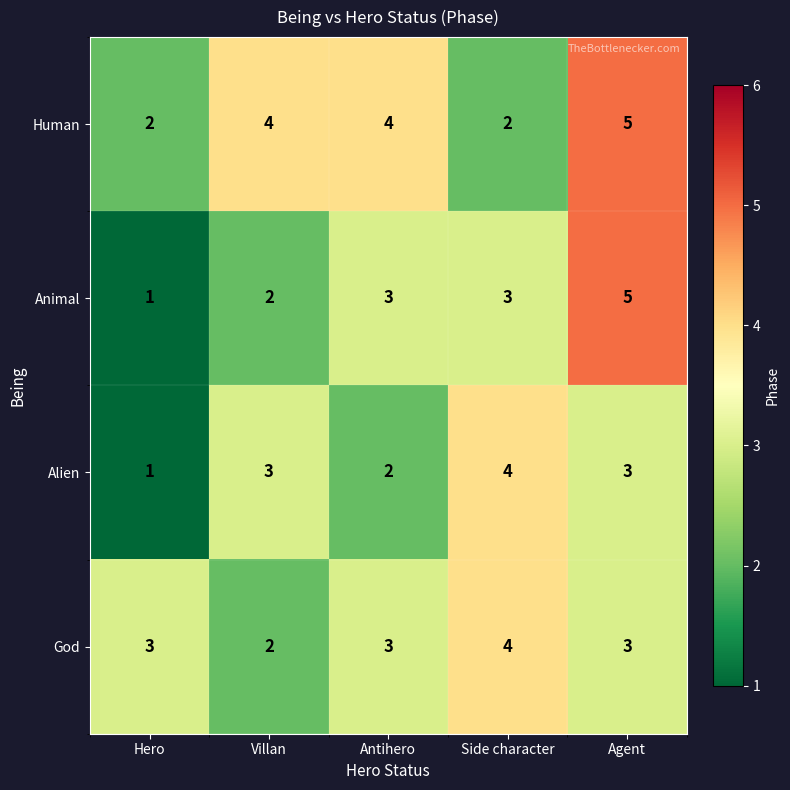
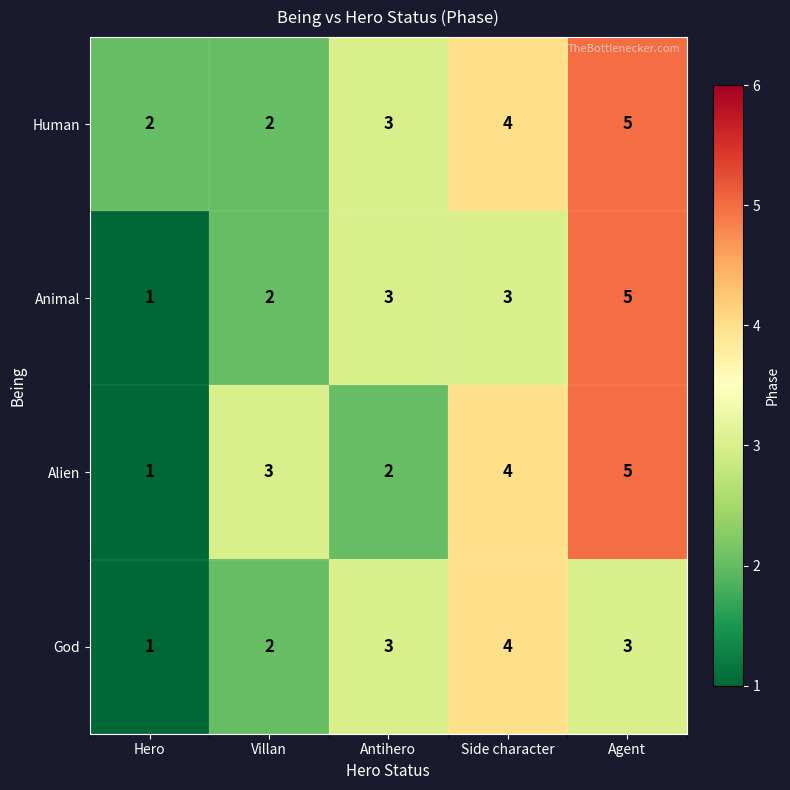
Human, Villan: 4 -> 2
Human, Antihero: 4 -> 3
Human, Side character: 2 -> 4
Alien, Agent: 3 -> 5
God, Hero: 3 -> 1
